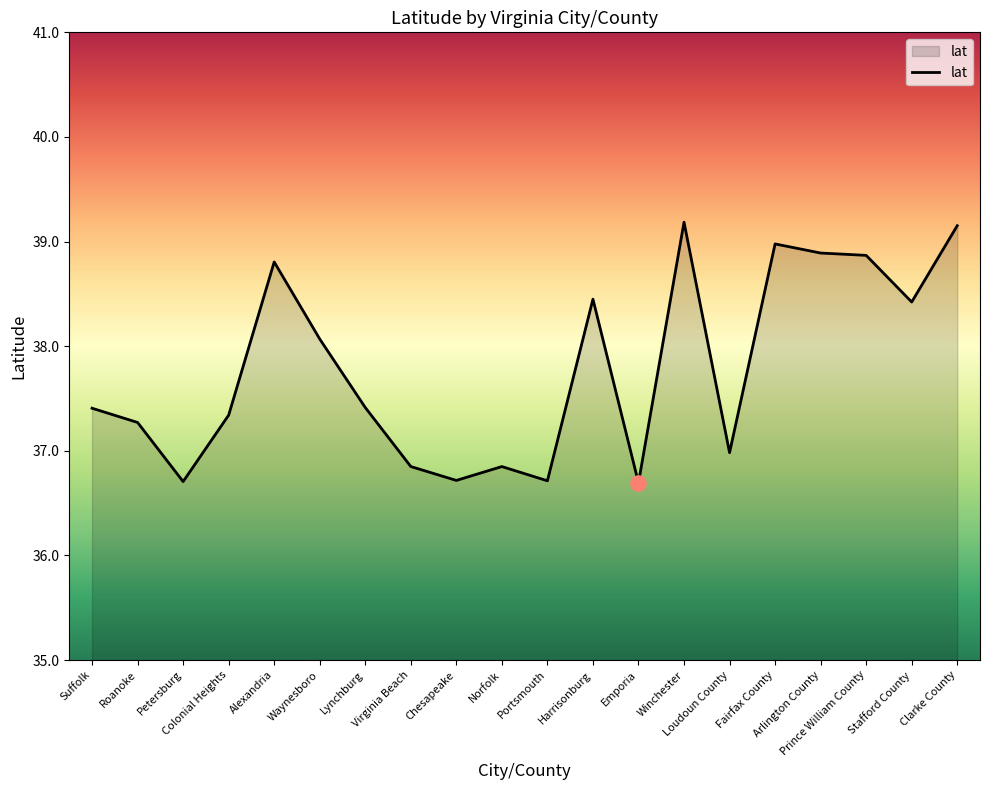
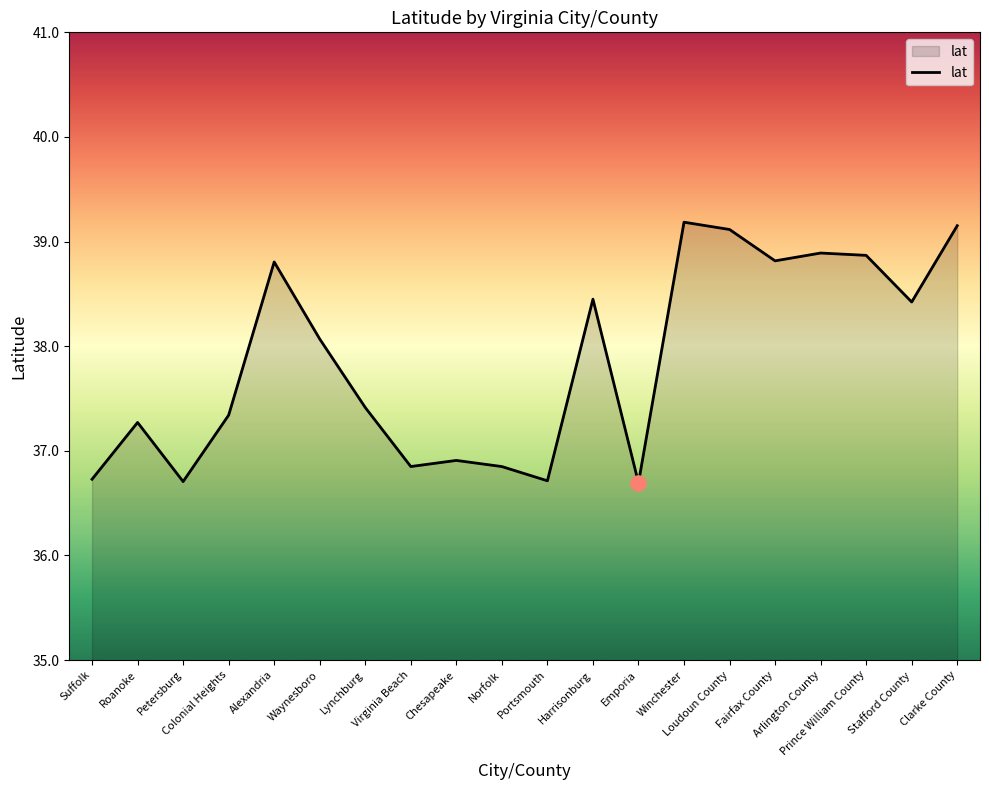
lat, Suffolk: 37.41 -> 36.73
lat, Chesapeake: 36.72 -> 36.91
lat, Loudoun County: 36.98 -> 39.12
lat, Fairfax County: 38.98 -> 38.82
